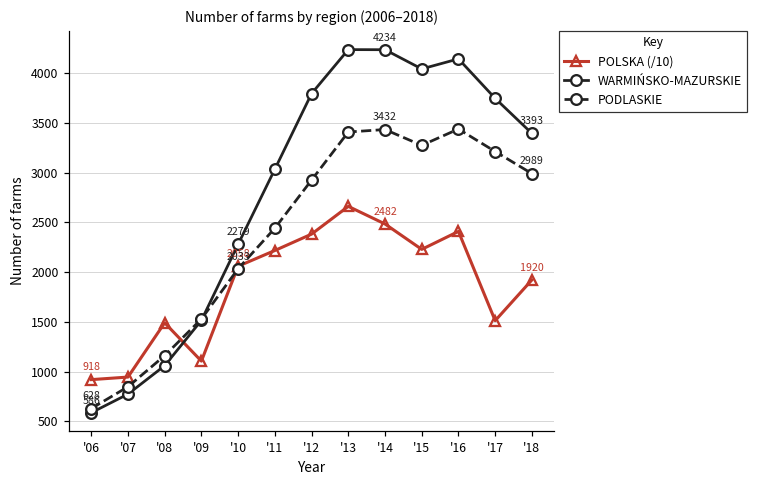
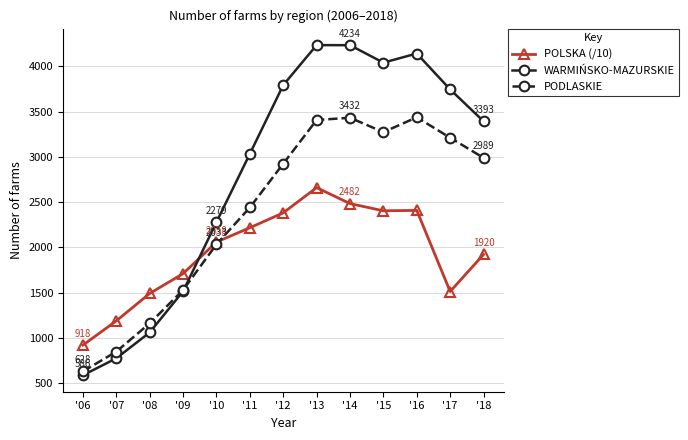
POLSKA (/10), '07: 900 -> 1200
POLSKA (/10), '09: 1100 -> 1700
POLSKA (/10), '15: 2200 -> 2400
